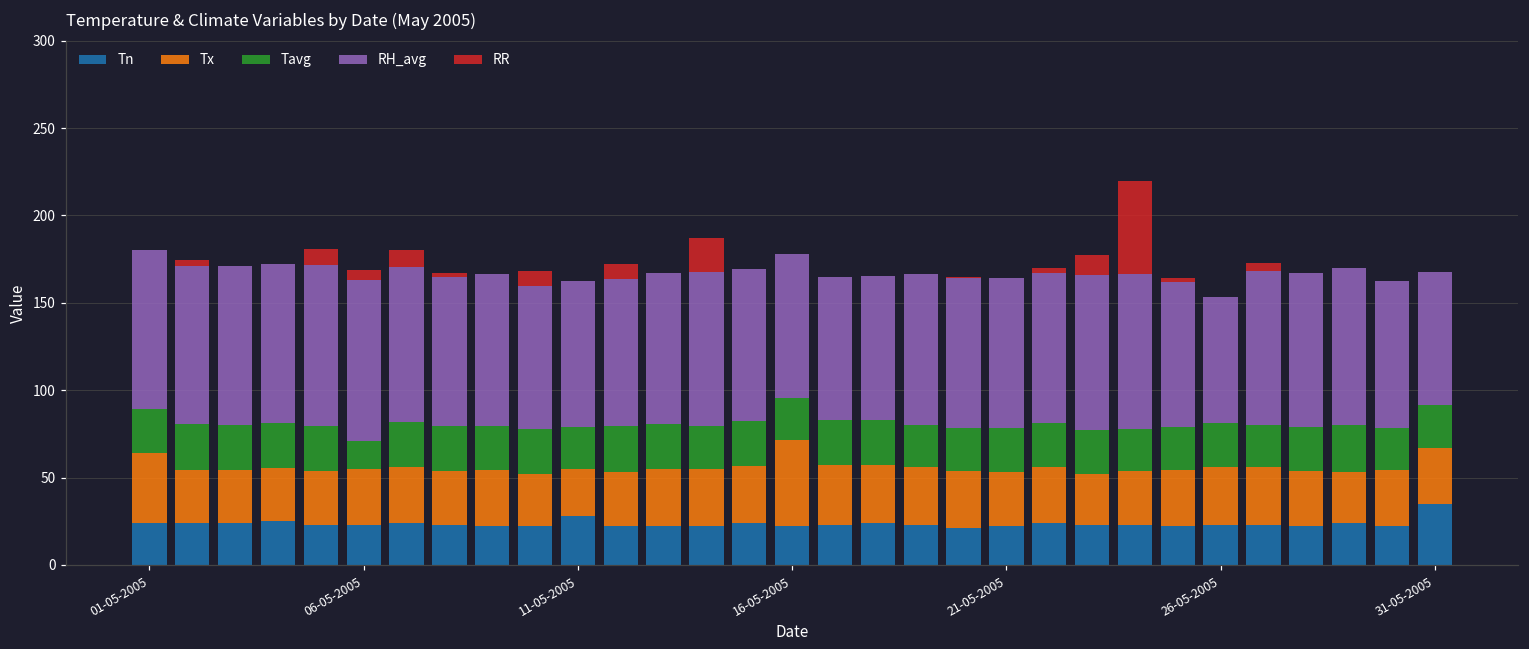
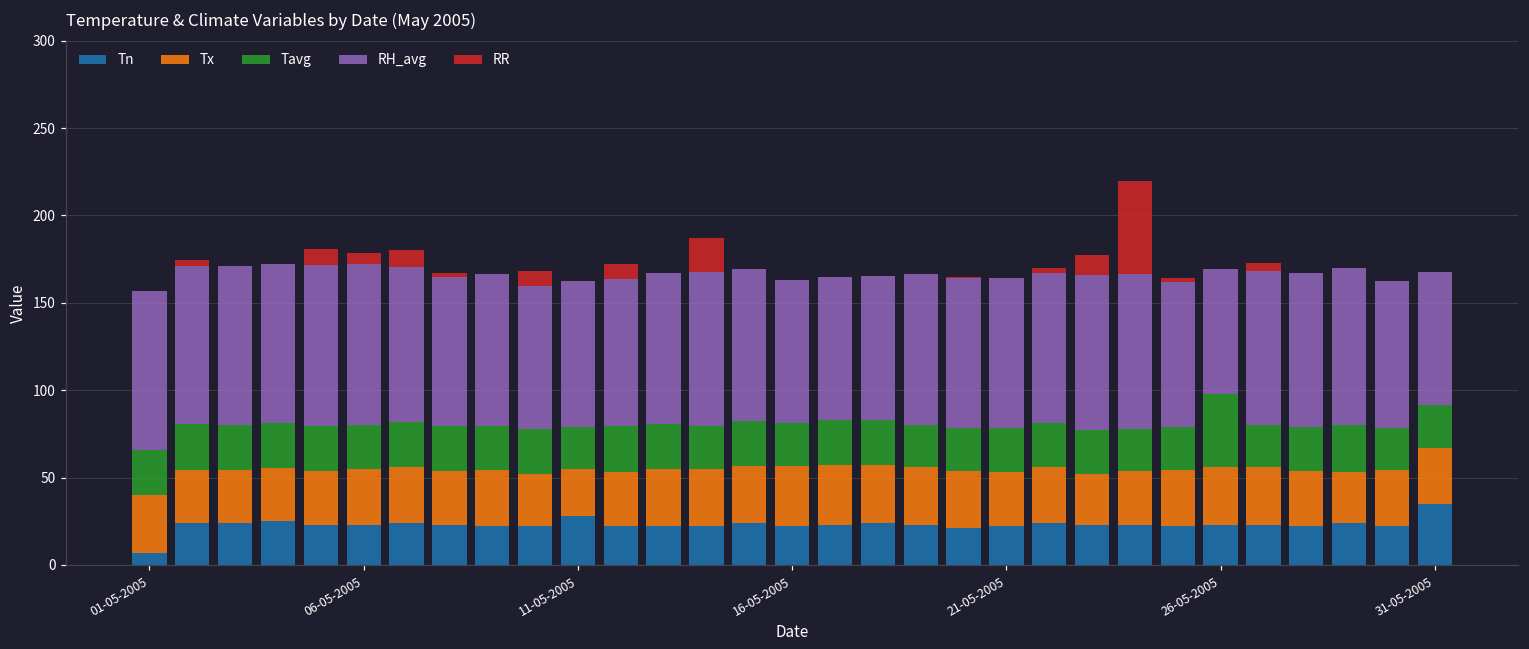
Tn, 01-05-2005: 24 -> 7
Tx, 01-05-2005: 40 -> 33
Tavg, 06-05-2005: 16 -> 26
Tx, 16-05-2005: 49 -> 35
Tavg, 26-05-2005: 25 -> 42
